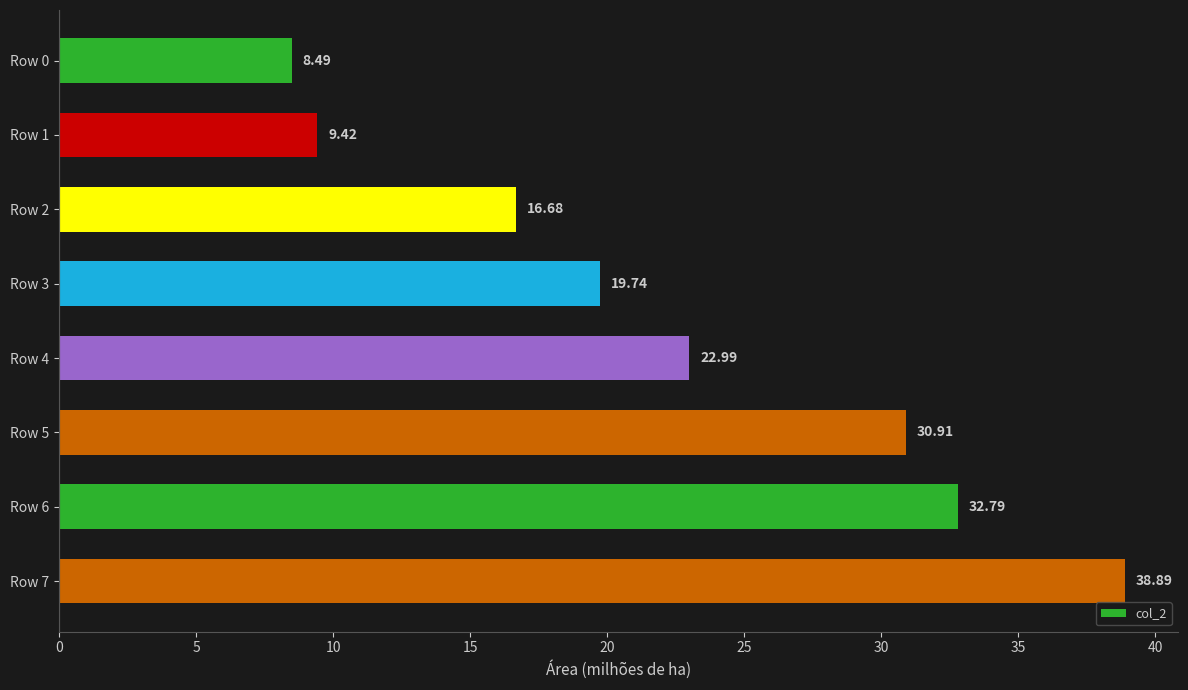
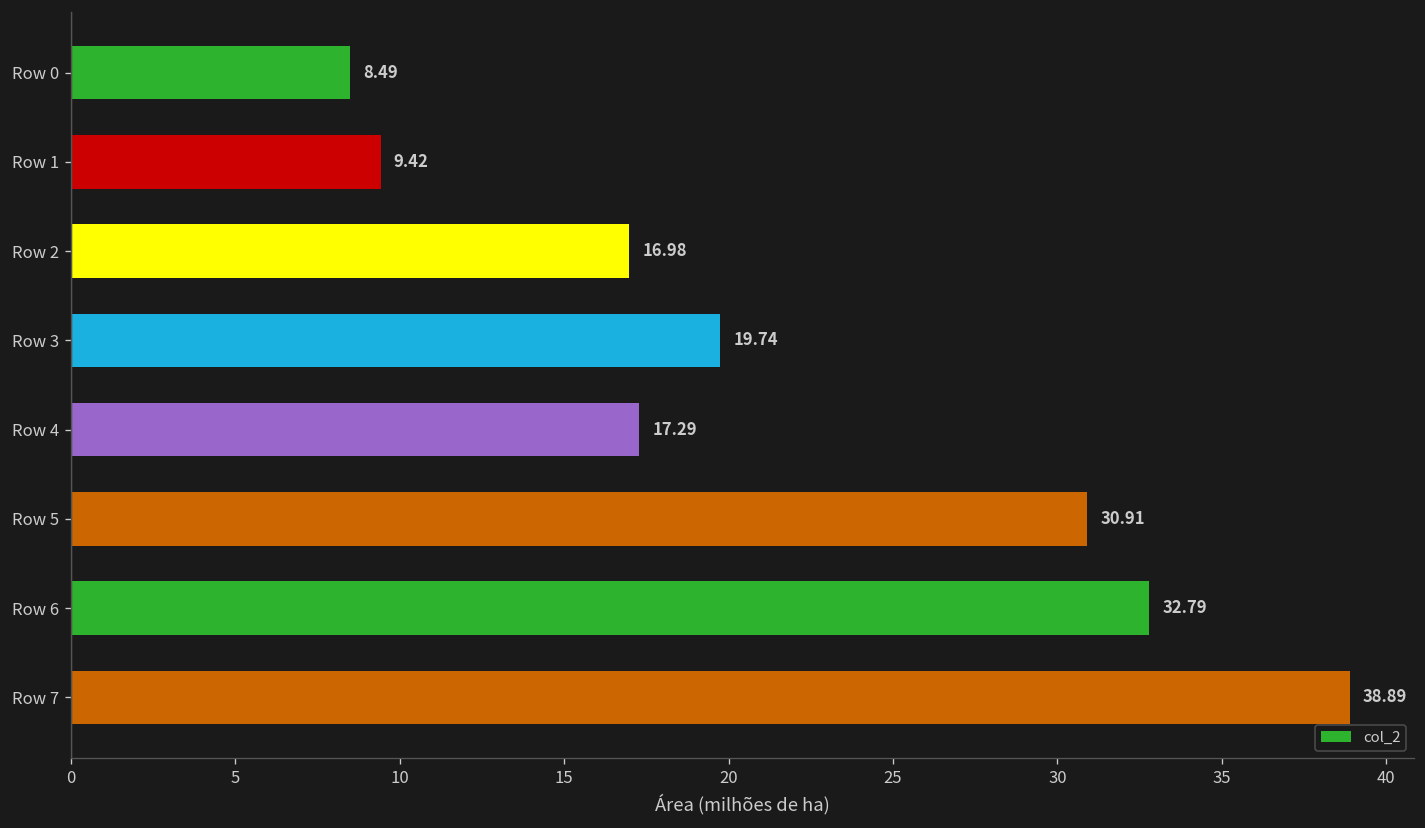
Row 2: 16.68 -> 16.98
Row 4: 22.99 -> 17.29
